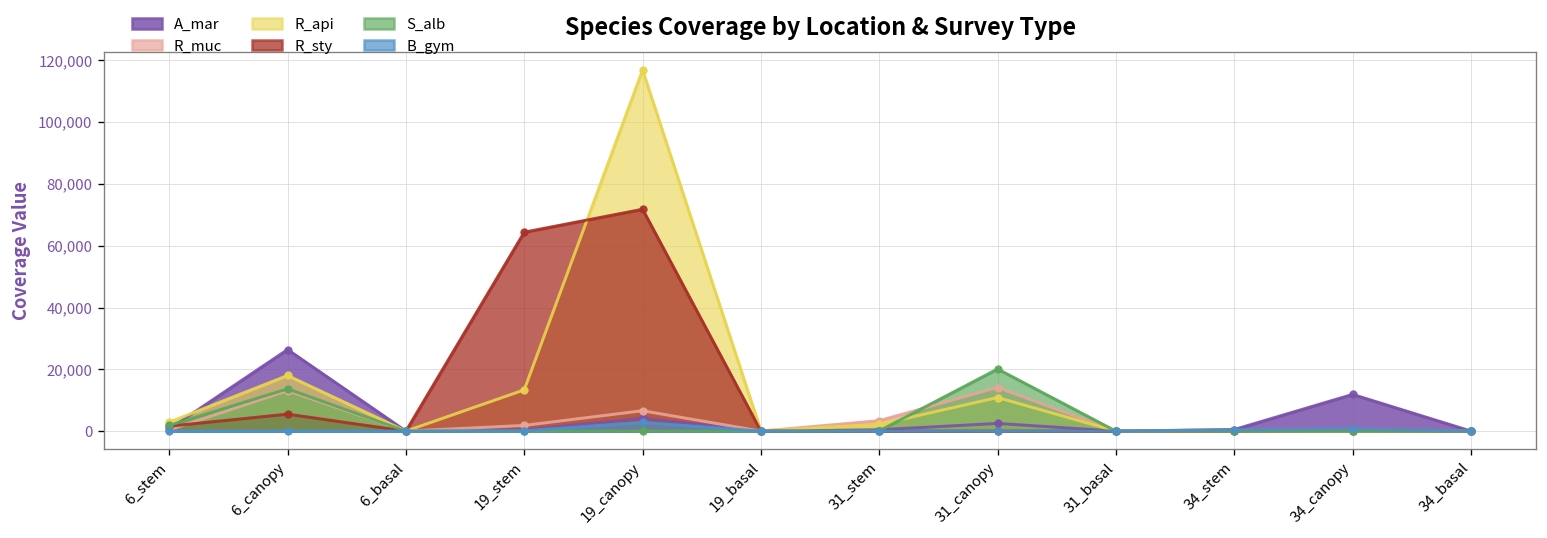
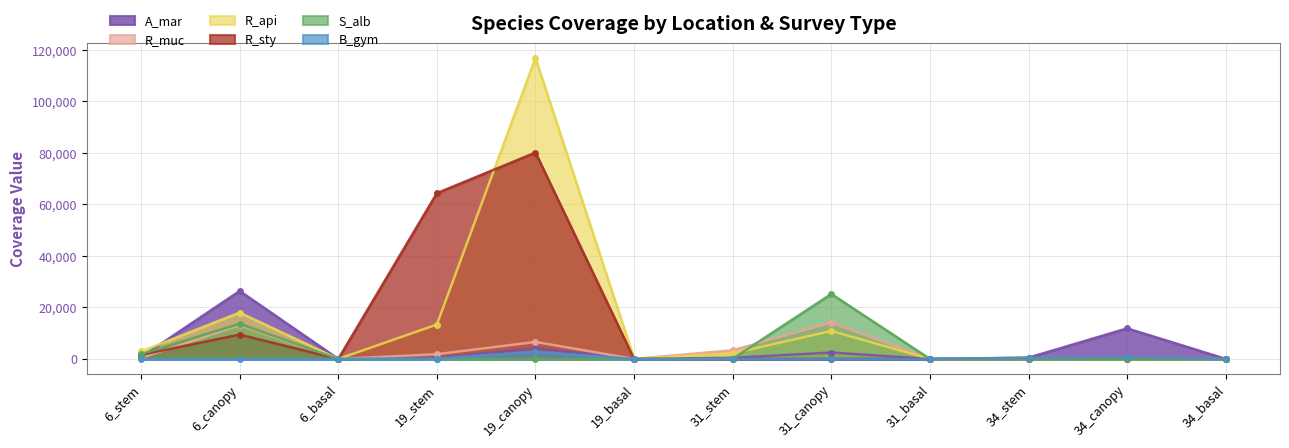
R_sty, 6_canopy: 6,000 -> 9,000
R_sty, 19_canopy: 72,000 -> 80,000
S_alb, 31_canopy: 20,000 -> 25,000
